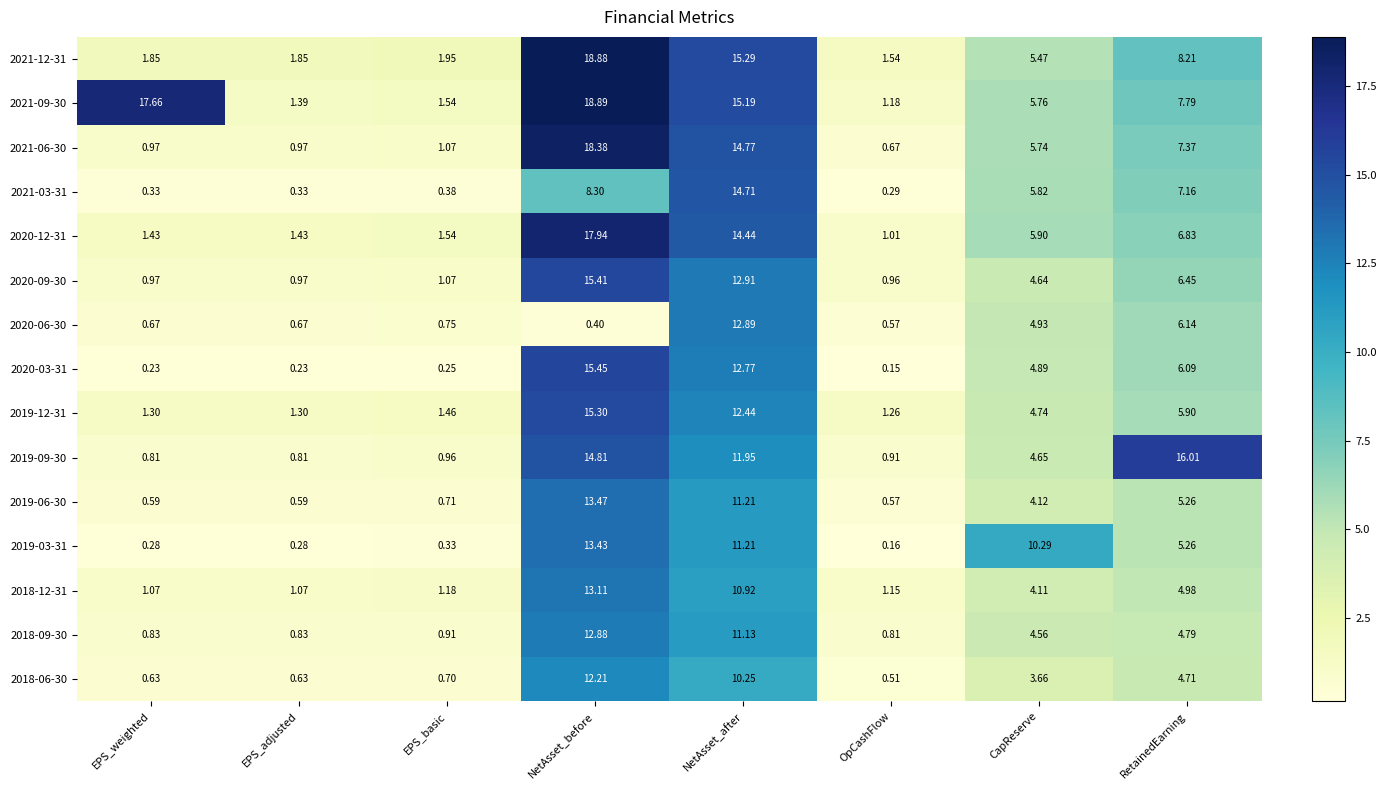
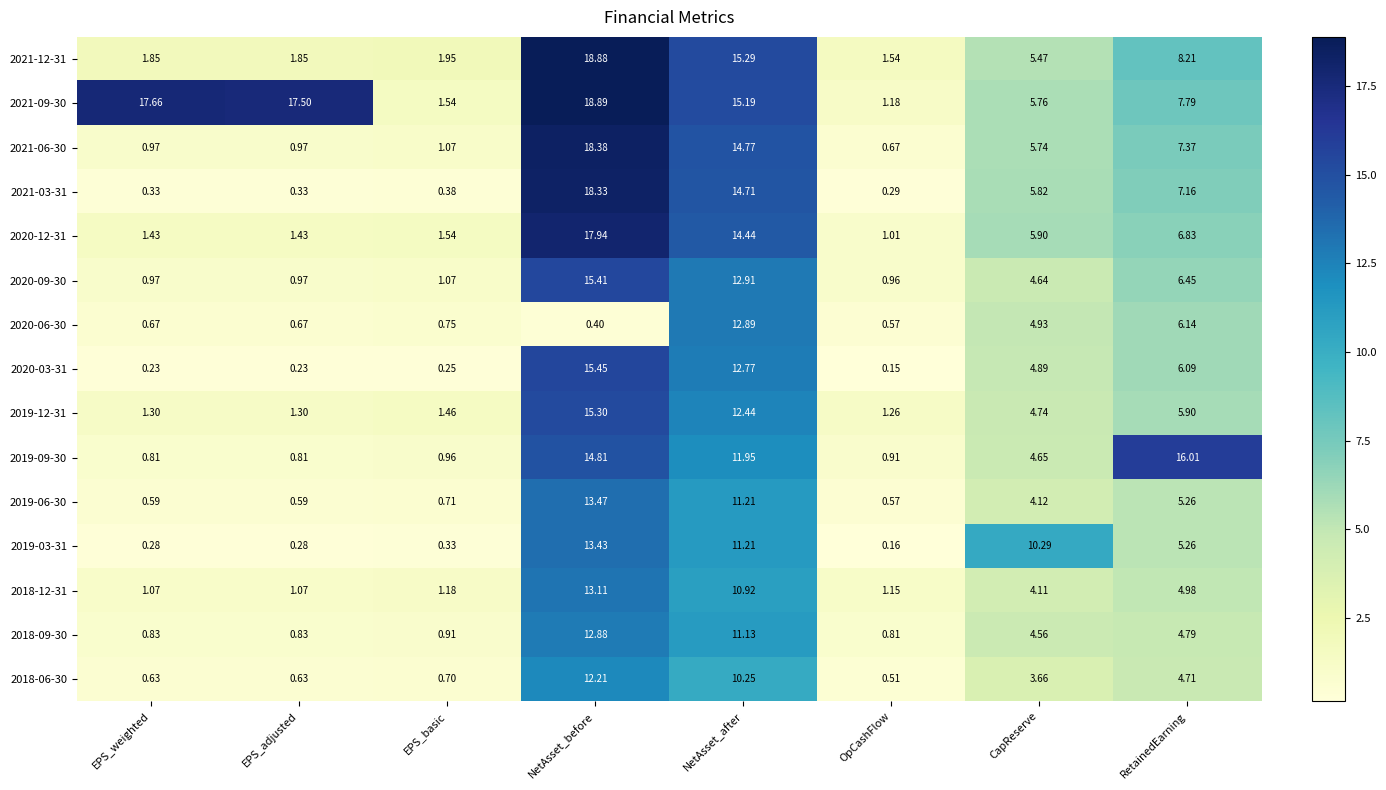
2021-09-30, EPS_adjusted: 1.39 -> 17.50
2021-03-31, NetAsset_before: 8.30 -> 18.33
